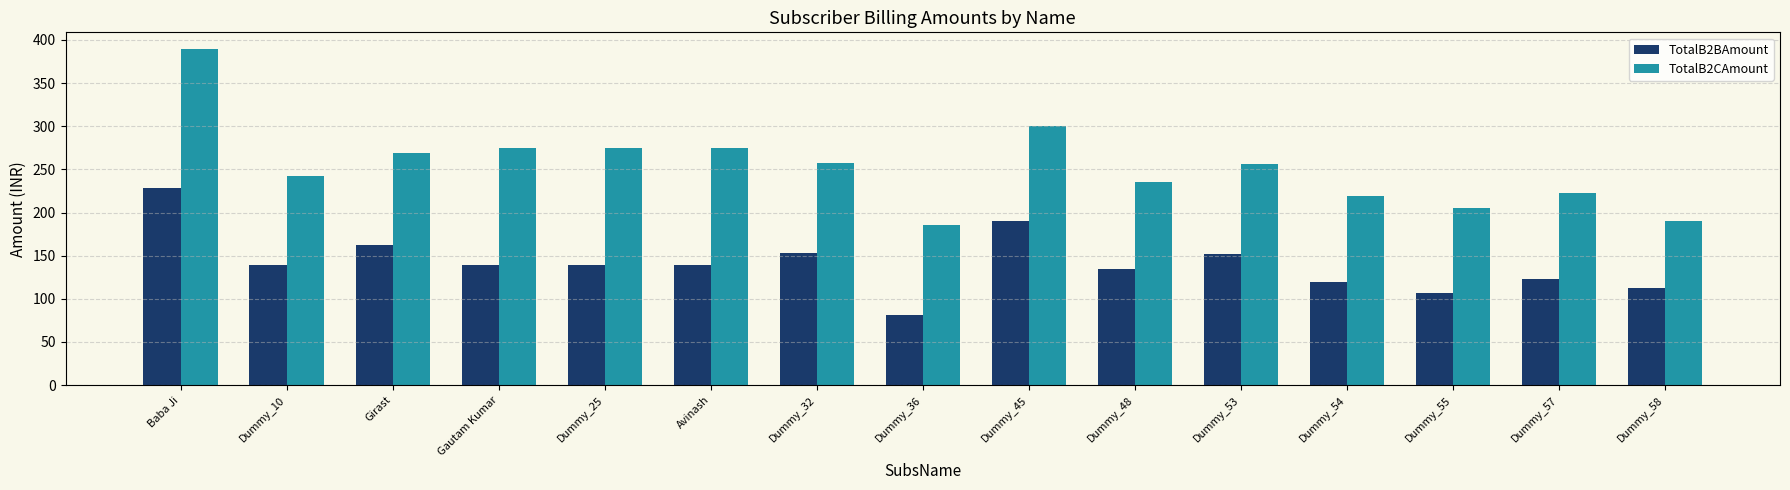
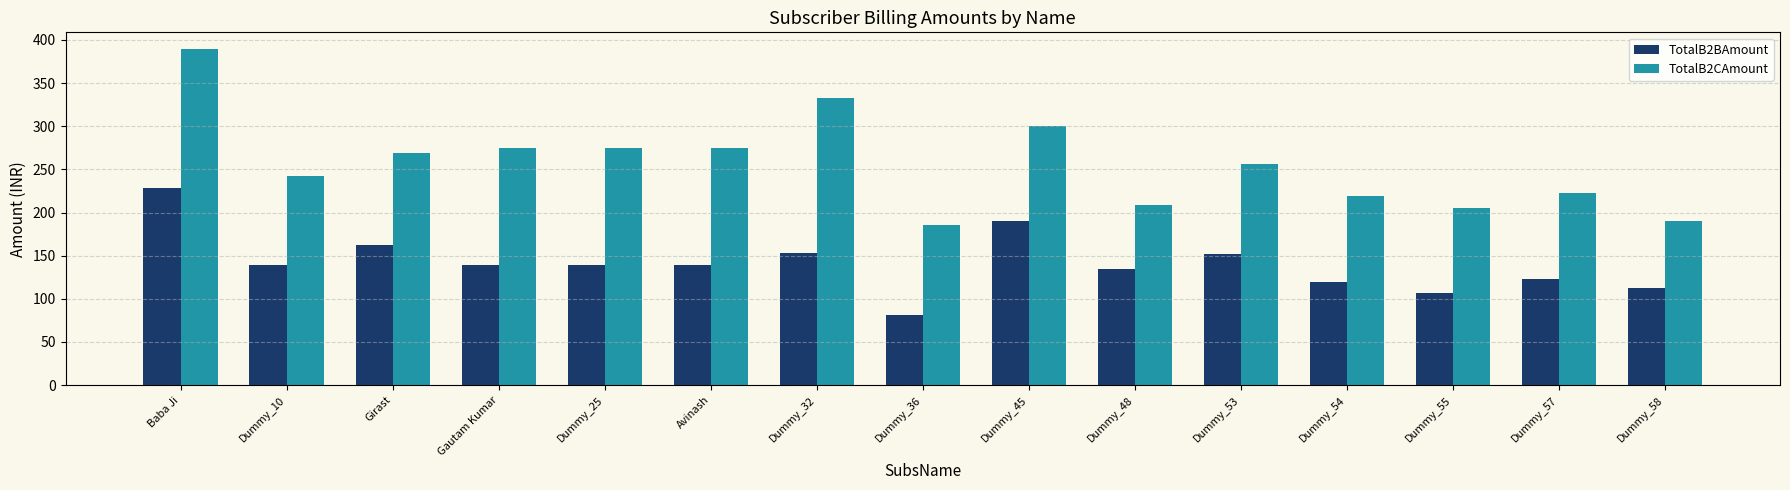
TotalB2CAmount, Dummy_32: 260 -> 330
TotalB2CAmount, Dummy_48: 240 -> 210
